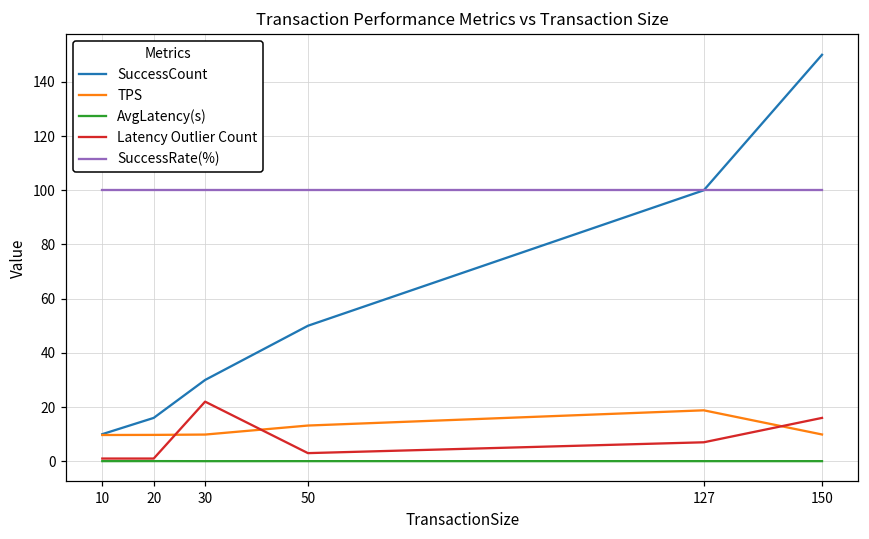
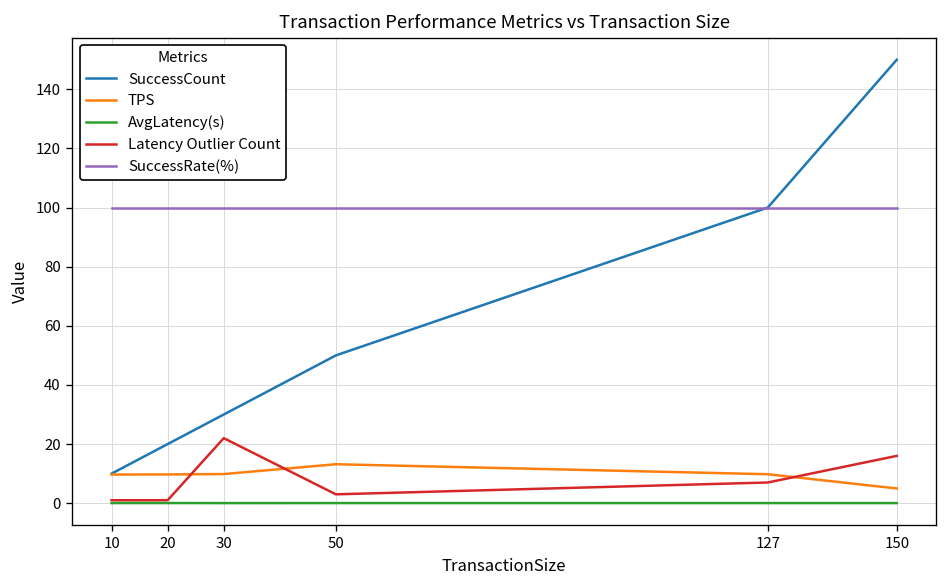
SuccessCount, 20: 16 -> 20
TPS, 127: 19 -> 10
TPS, 150: 10 -> 5
